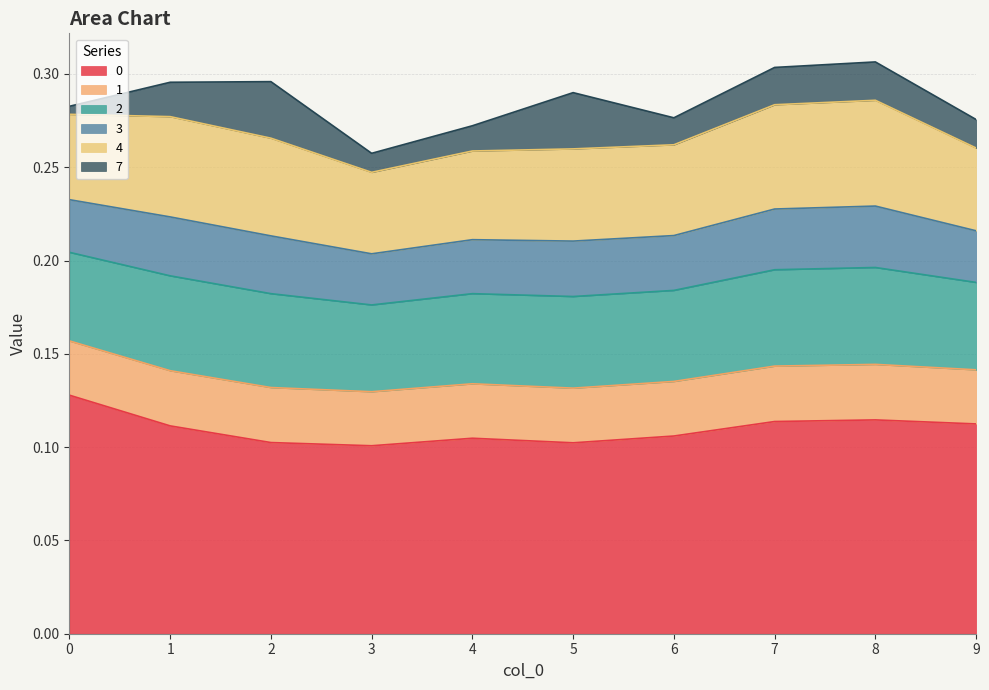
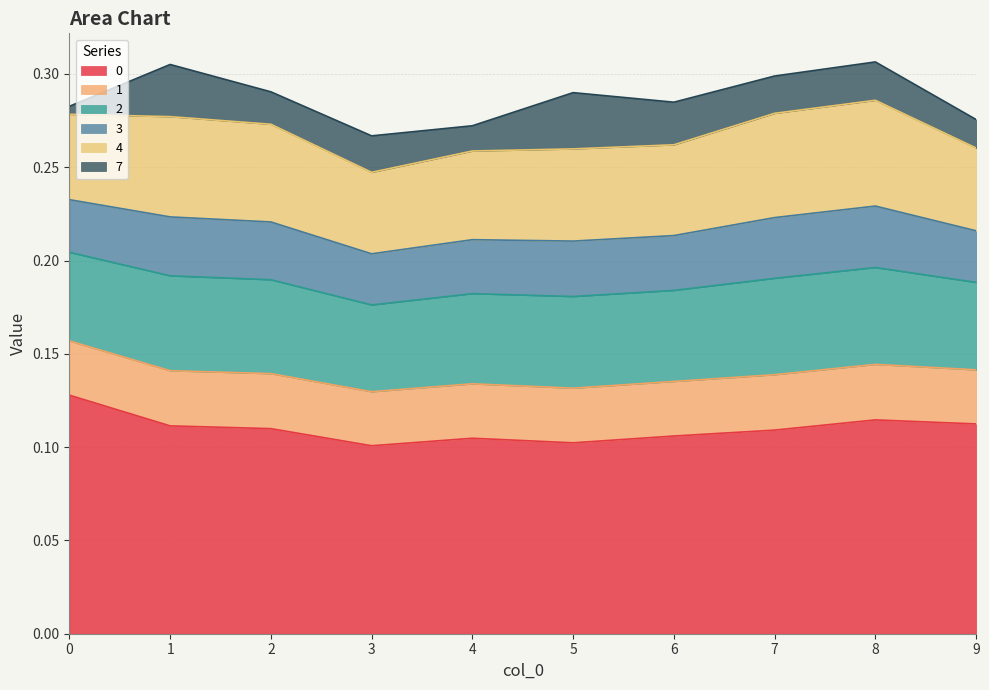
7, 1: 0.018 -> 0.028
0, 2: 0.102 -> 0.110
7, 2: 0.030 -> 0.017
7, 3: 0.010 -> 0.020
7, 6: 0.014 -> 0.023
0, 7: 0.114 -> 0.109
